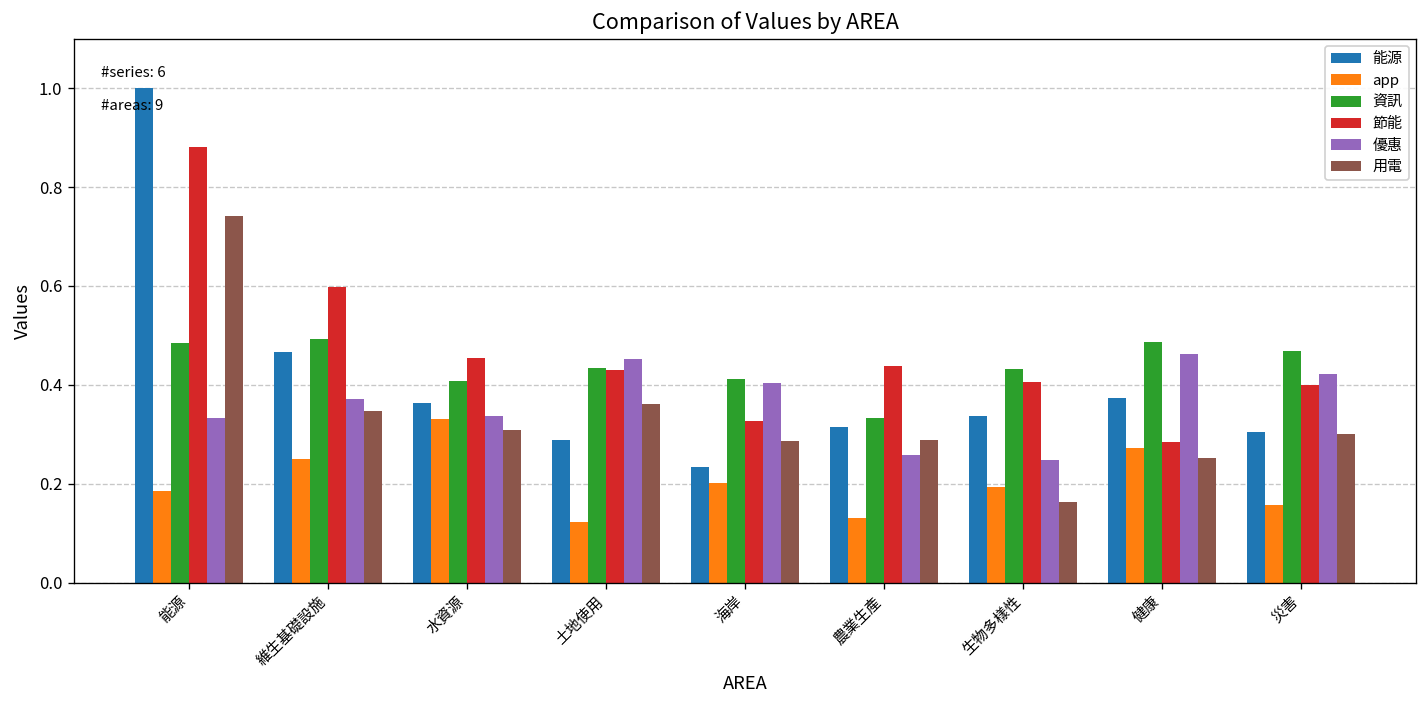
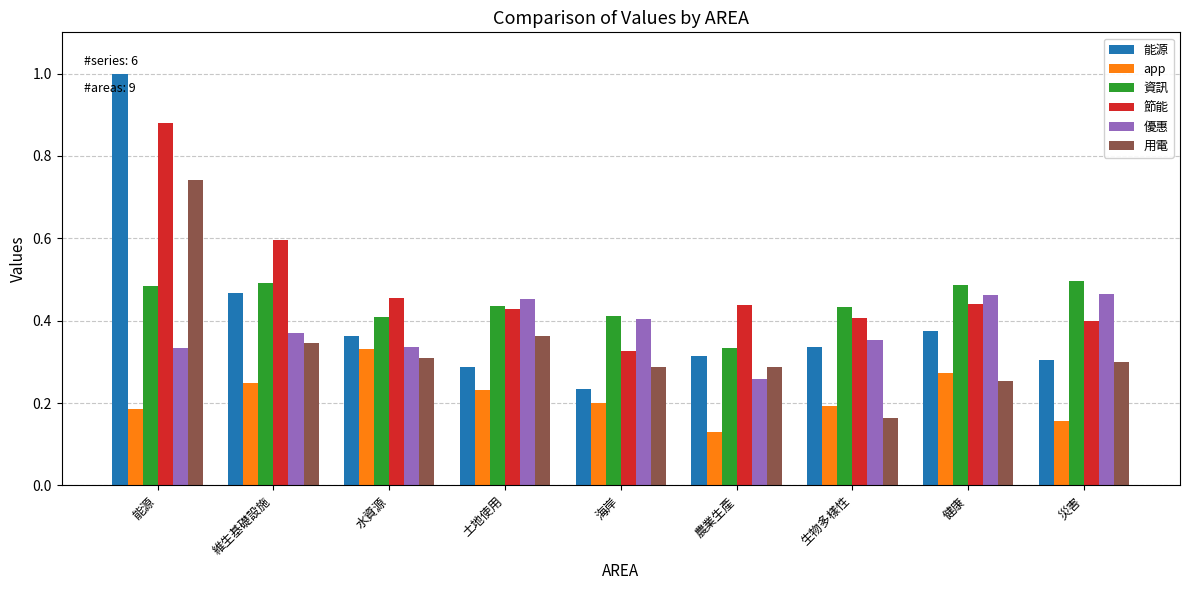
app, 土地使用: 0.12 -> 0.23
優惠, 生物多樣性: 0.25 -> 0.35
節能, 健康: 0.28 -> 0.44
資訊, 災害: 0.47 -> 0.50
優惠, 災害: 0.42 -> 0.46
